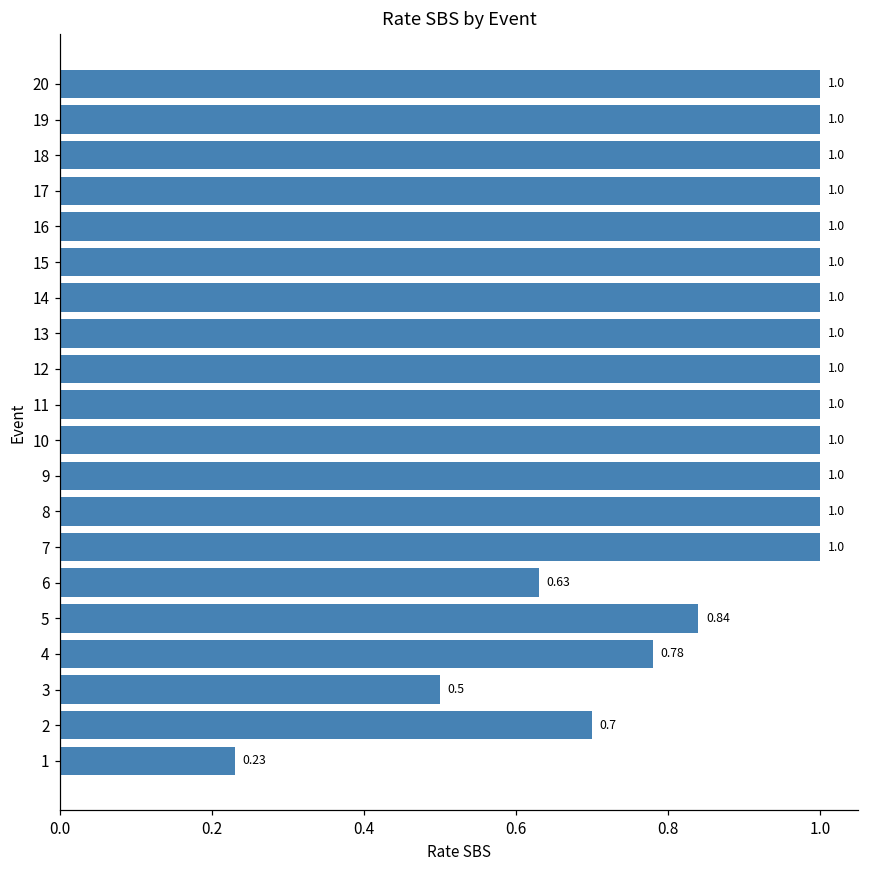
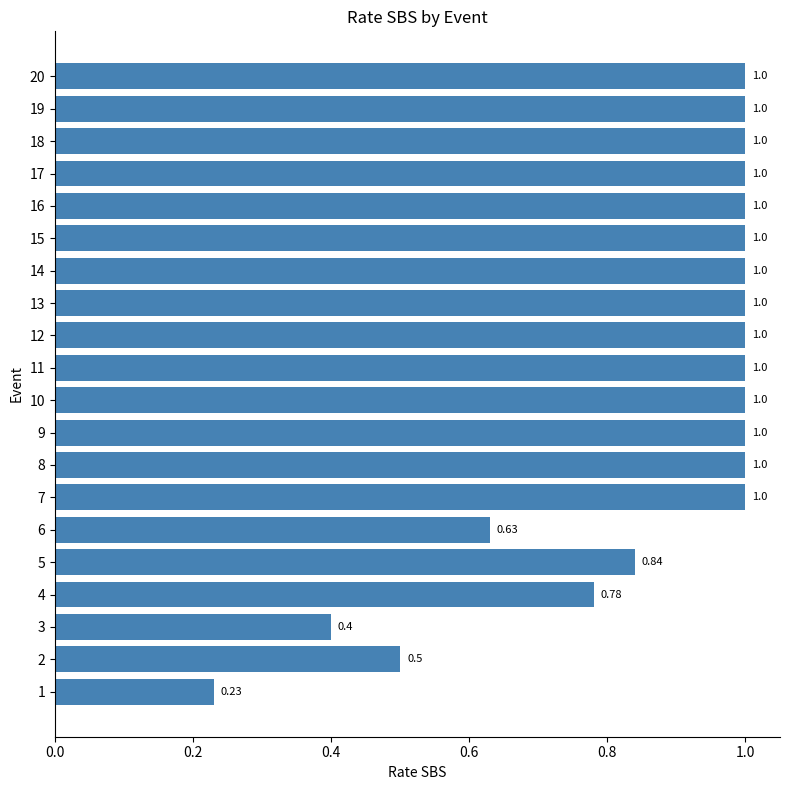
3: 0.5 -> 0.4
2: 0.7 -> 0.5
